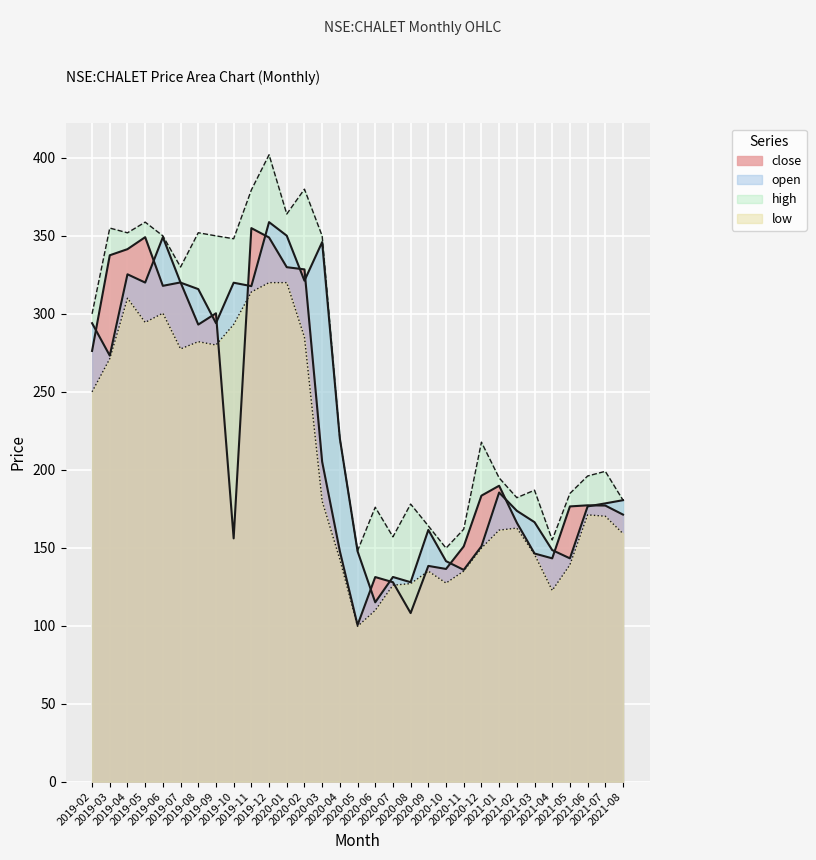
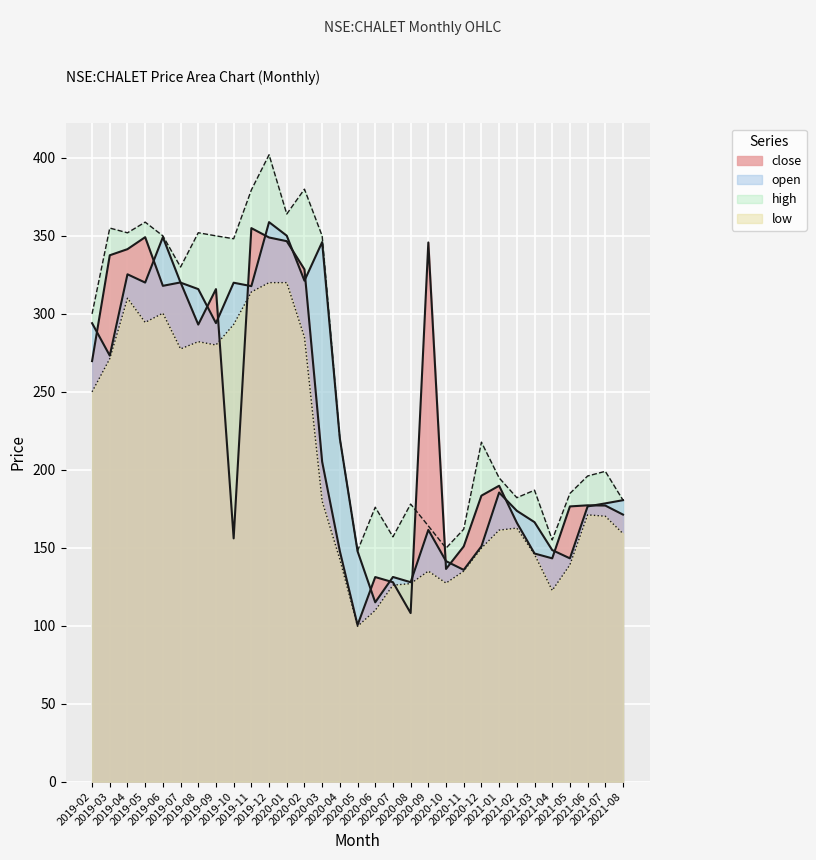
close, 2019-02: 276 -> 270
close, 2019-09: 300 -> 316
close, 2020-01: 330 -> 347
close, 2020-09: 138 -> 346
